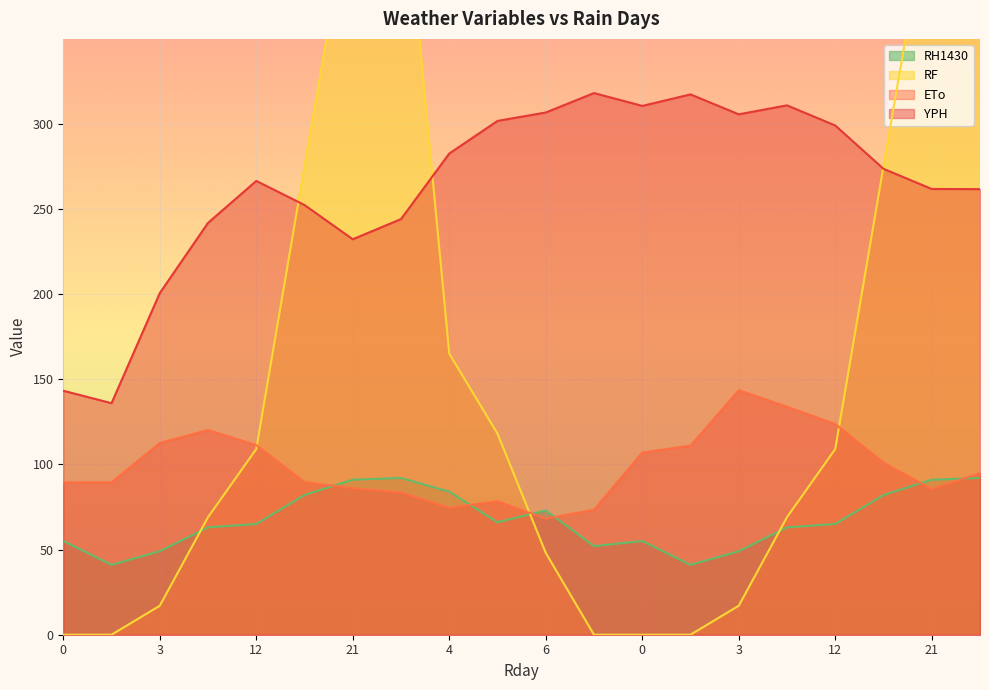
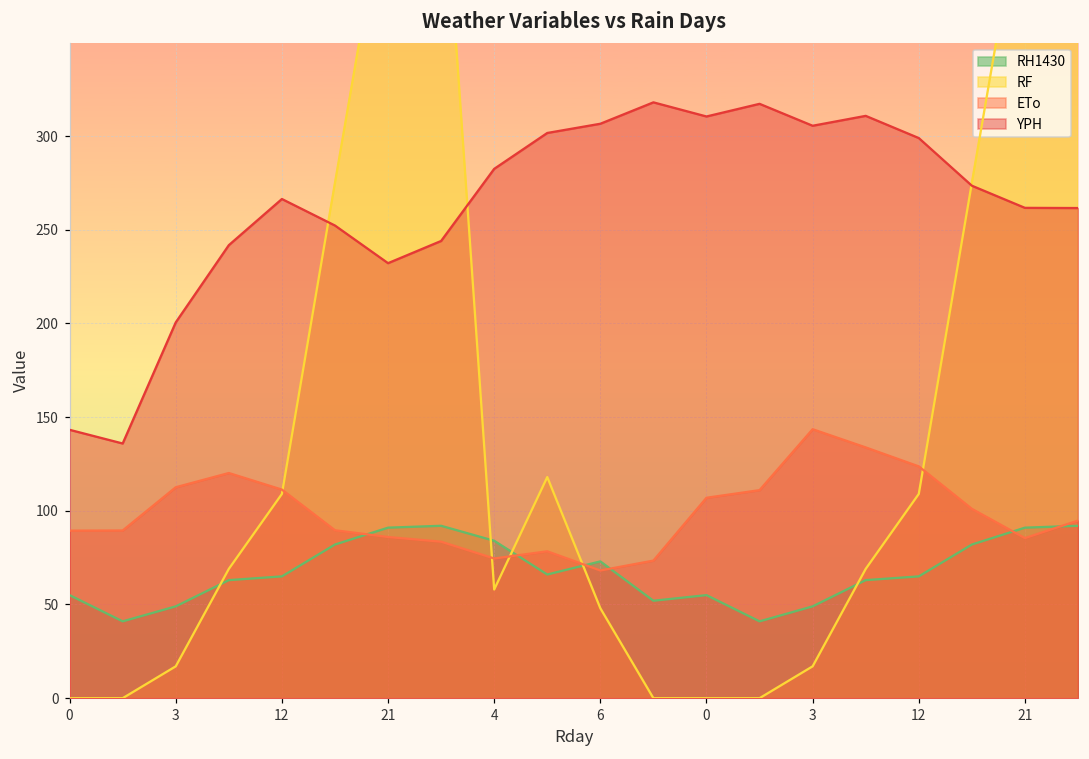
RF, 4: 165 -> 58
